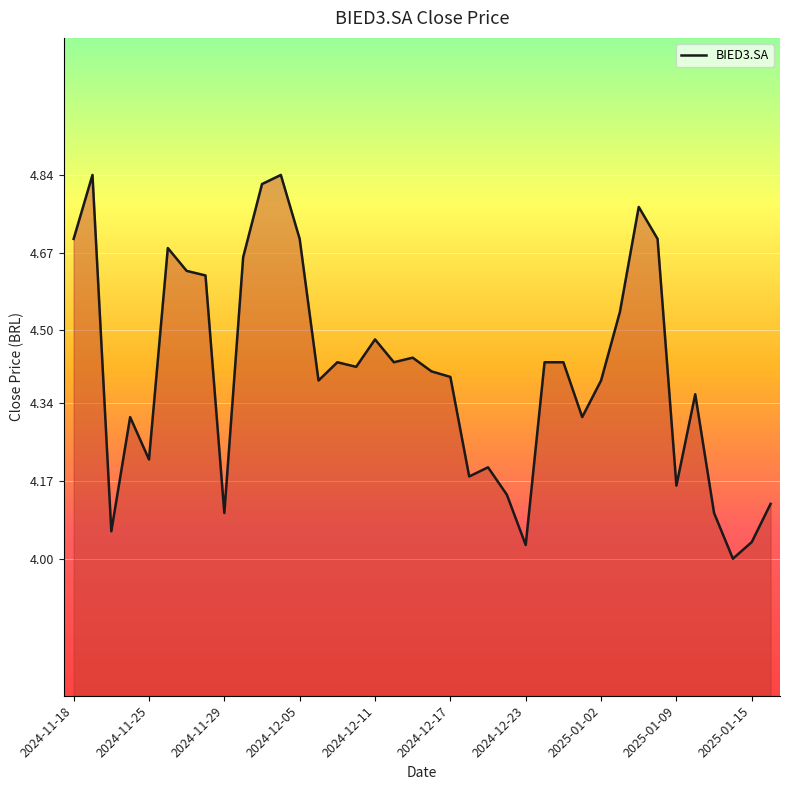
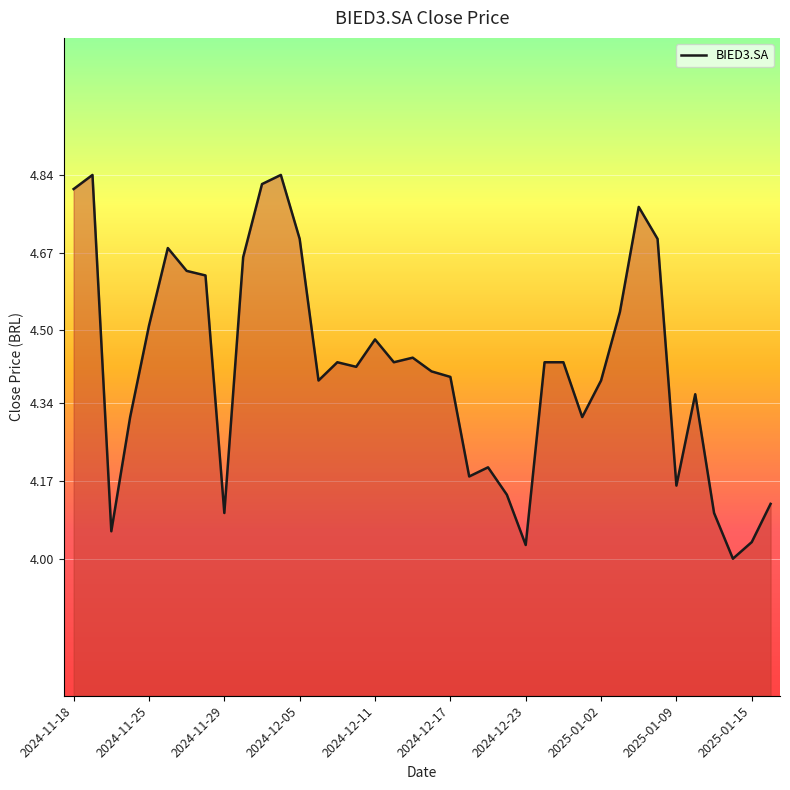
2024-11-18: 4.70 -> 4.81
2024-11-25: 4.22 -> 4.51
